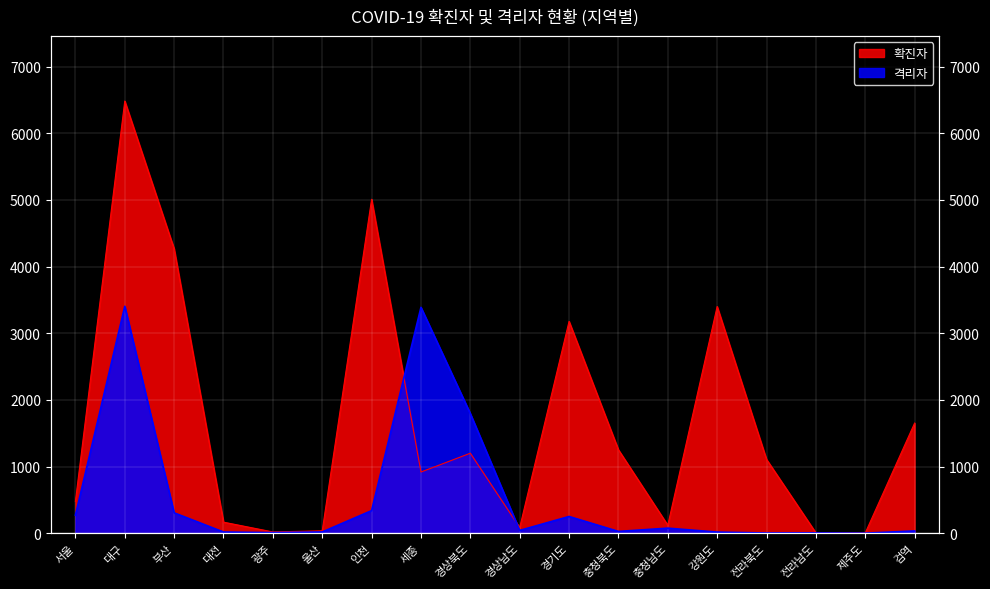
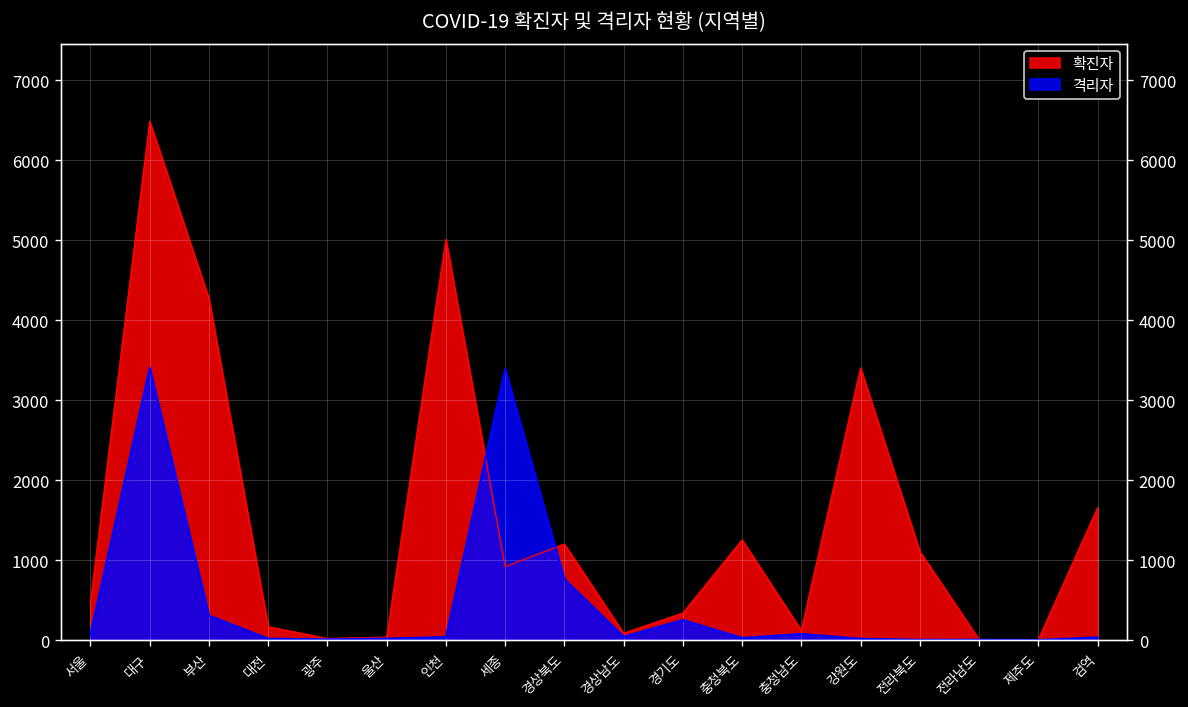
격리자, 서울: 300 -> 100
격리자, 인천: 300 -> 0
격리자, 경상북도: 1800 -> 800
확진자, 경기도: 3200 -> 300
